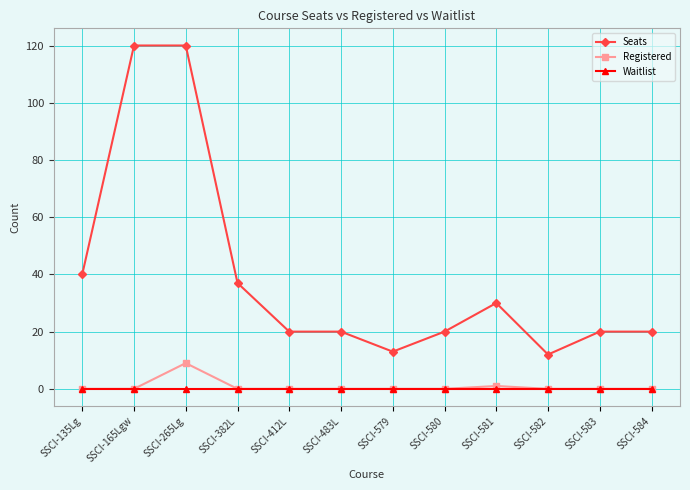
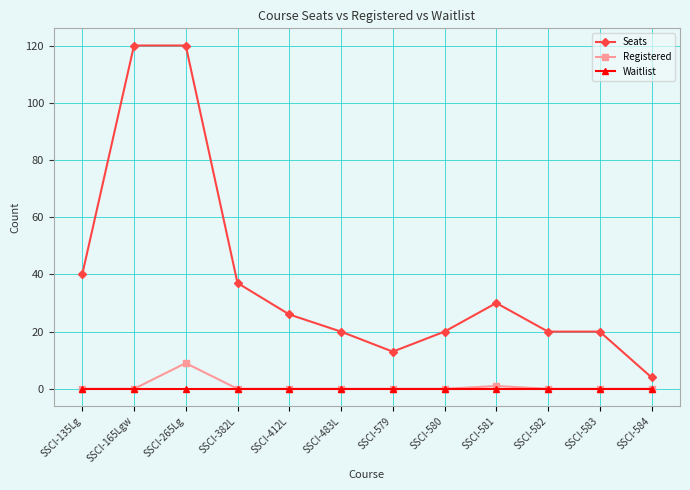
Seats, SSCI-412L: 20 -> 26
Seats, SSCI-582: 12 -> 20
Seats, SSCI-584: 20 -> 4
